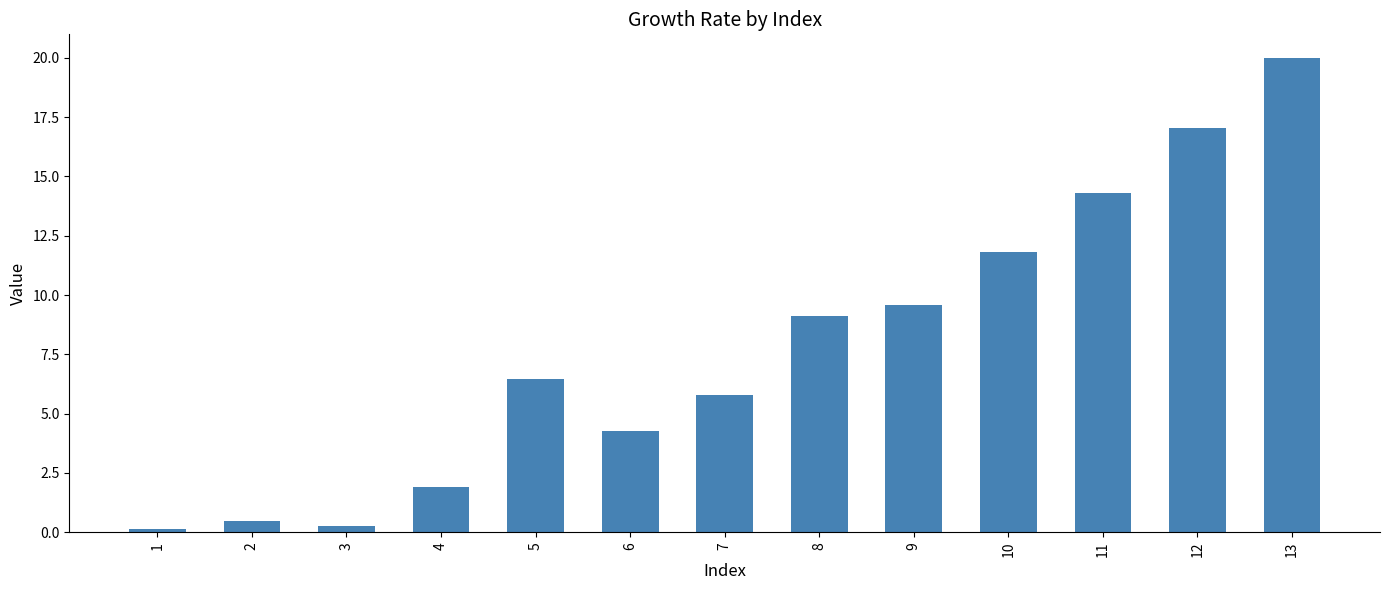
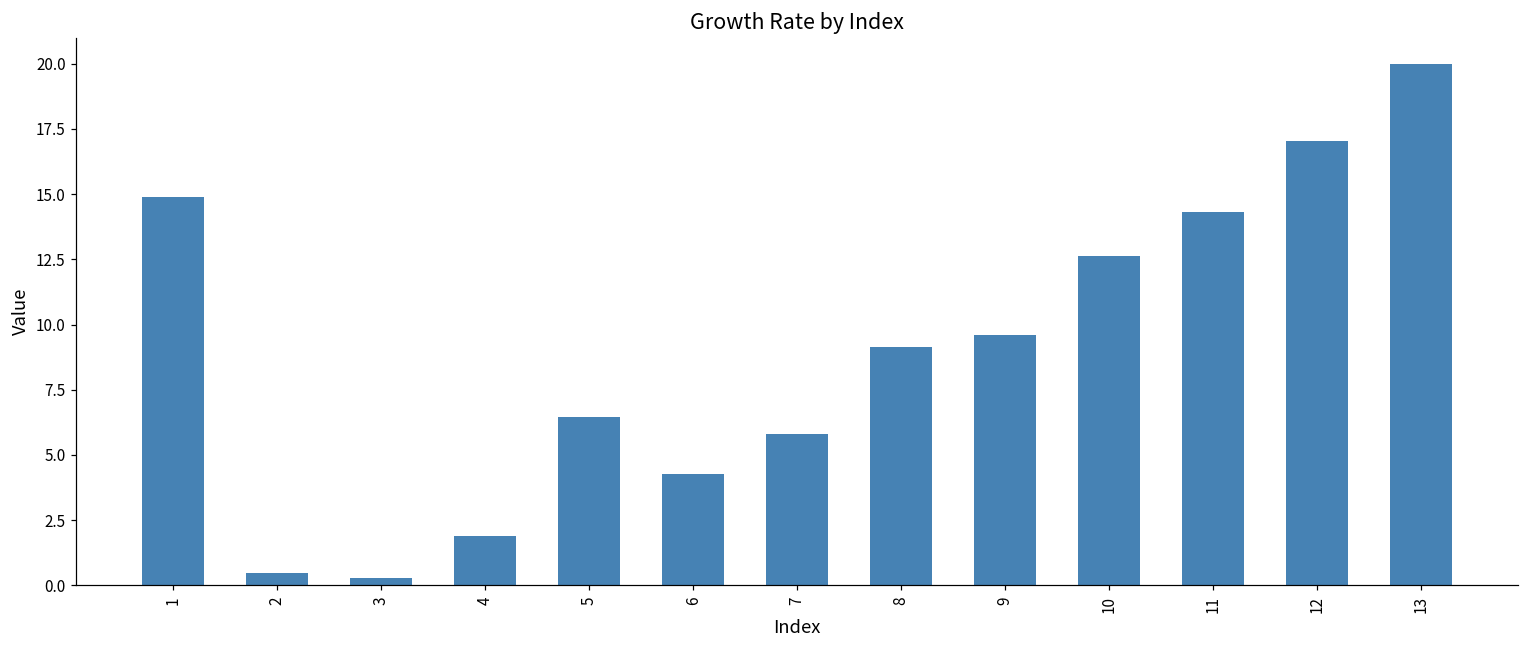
1: 0.1 -> 14.9
10: 11.8 -> 12.6
